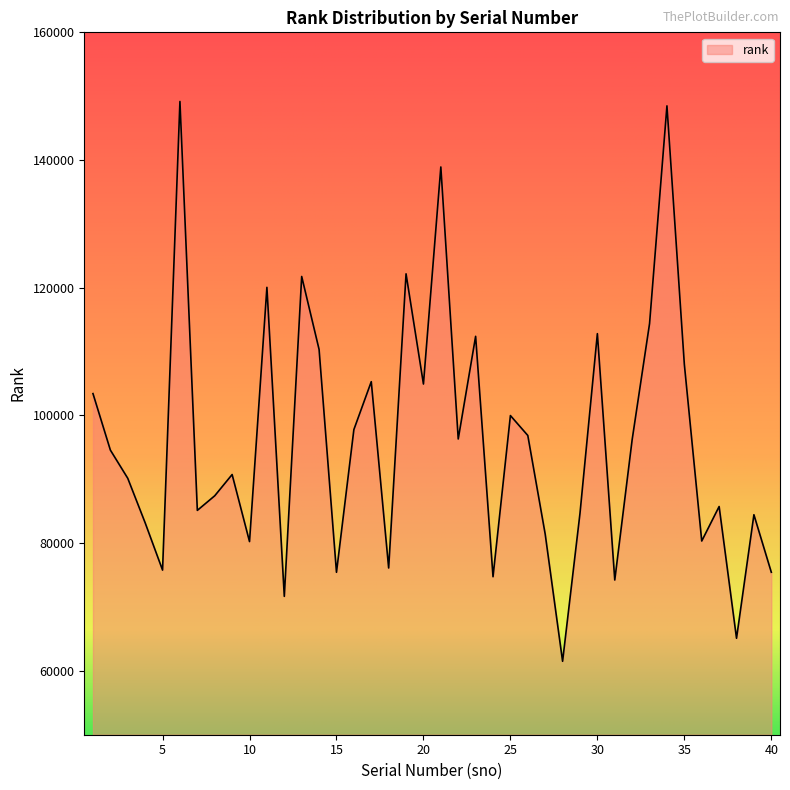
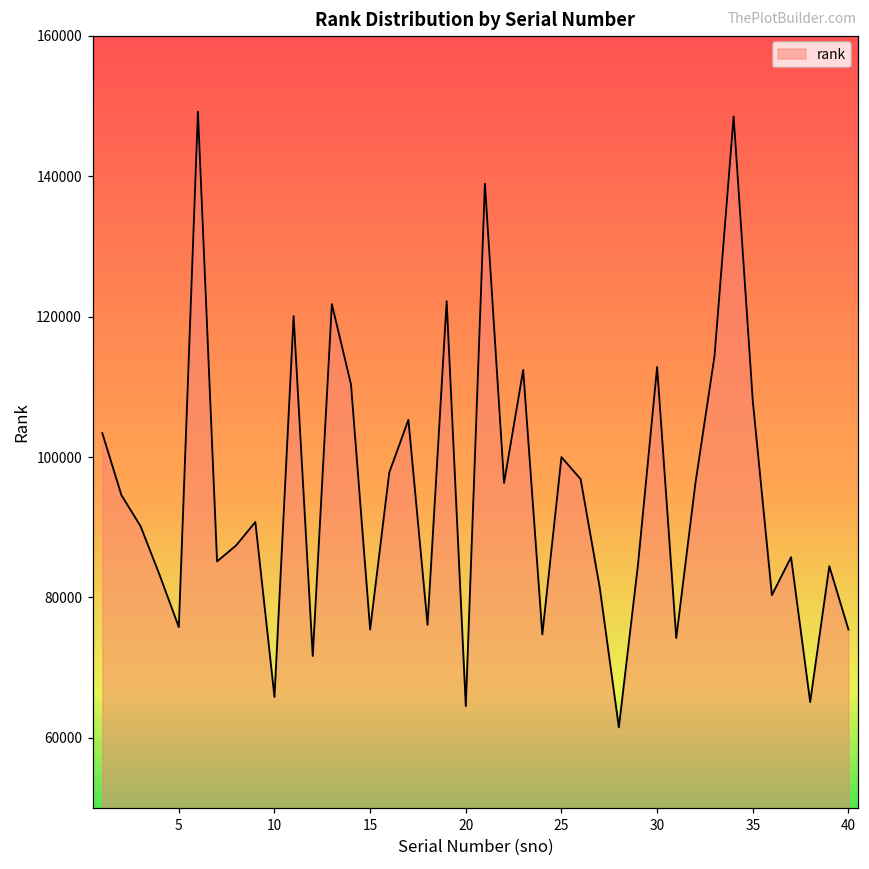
10: 80000 -> 66000
20: 105000 -> 65000
